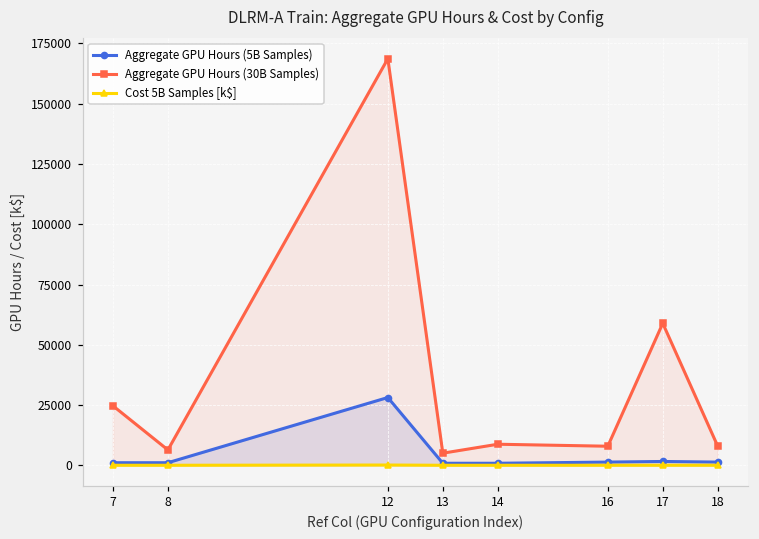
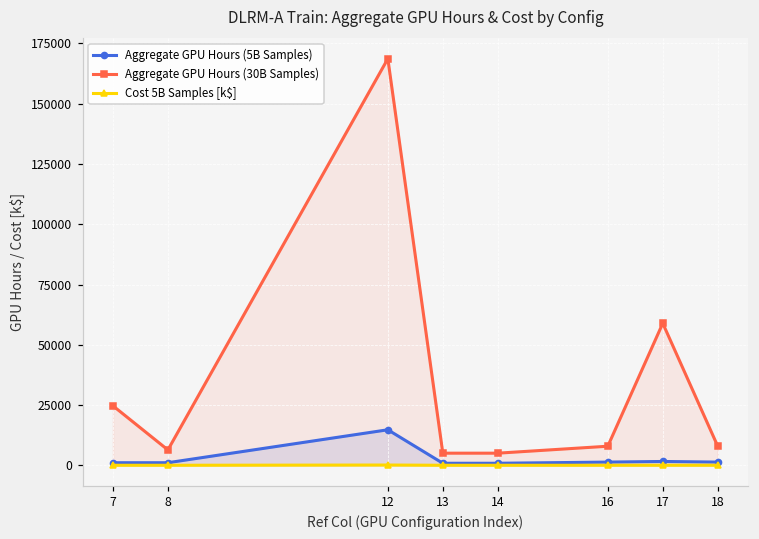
Aggregate GPU Hours (5B Samples), 12: 28000 -> 15000
Aggregate GPU Hours (30B Samples), 14: 9000 -> 5000
